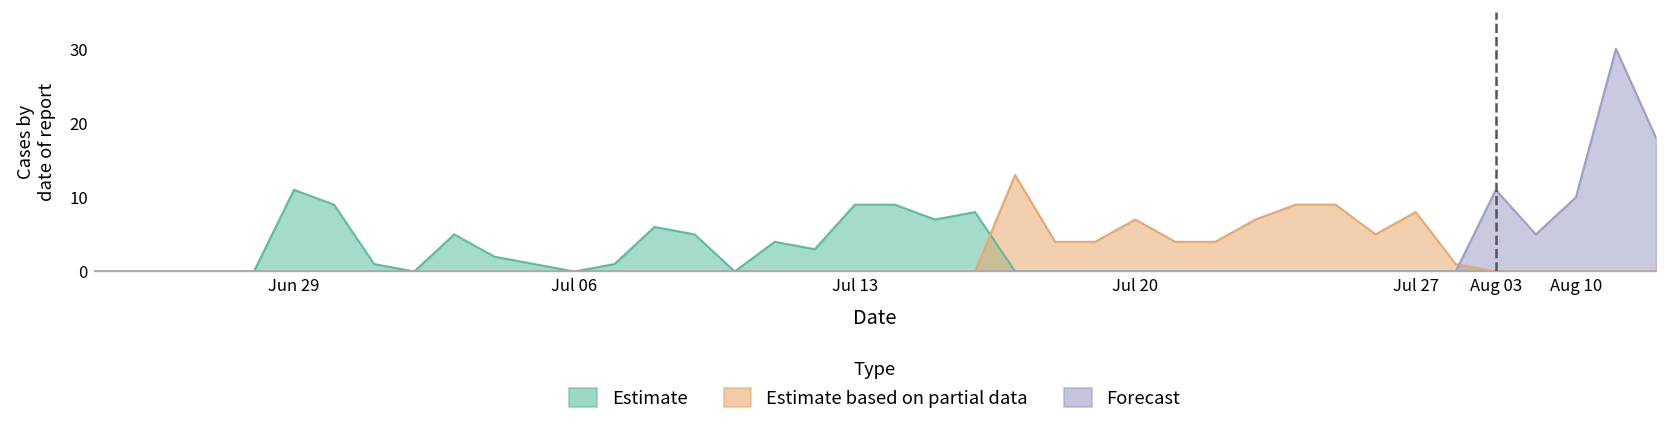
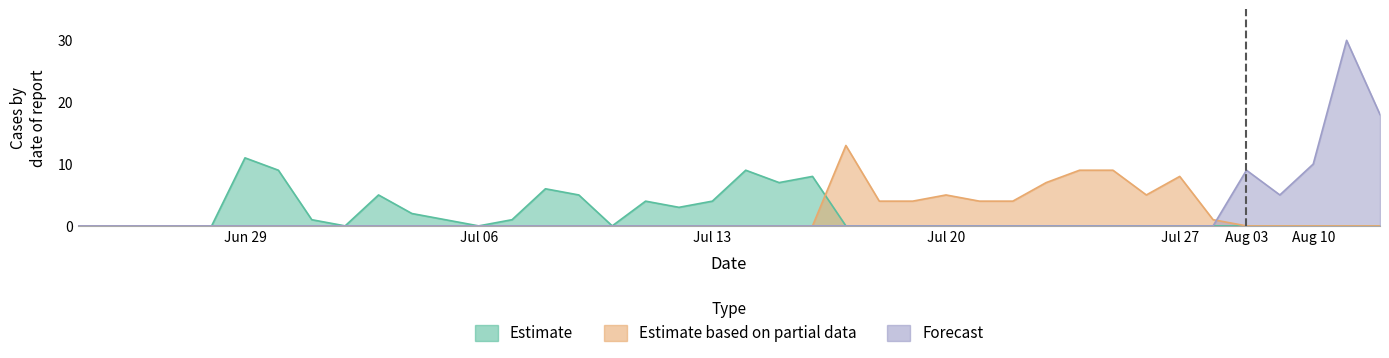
Estimate, Jul 13: 9 -> 4
Estimate based on partial data, Jul 20: 7 -> 5
Forecast, Aug 03: 11 -> 9
